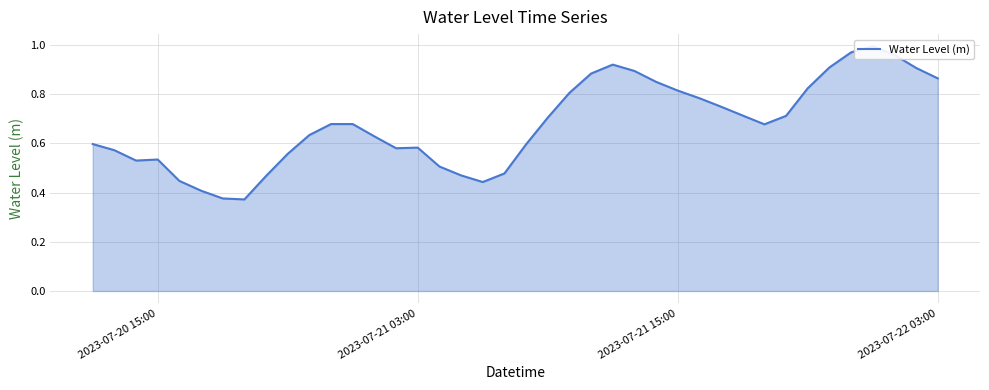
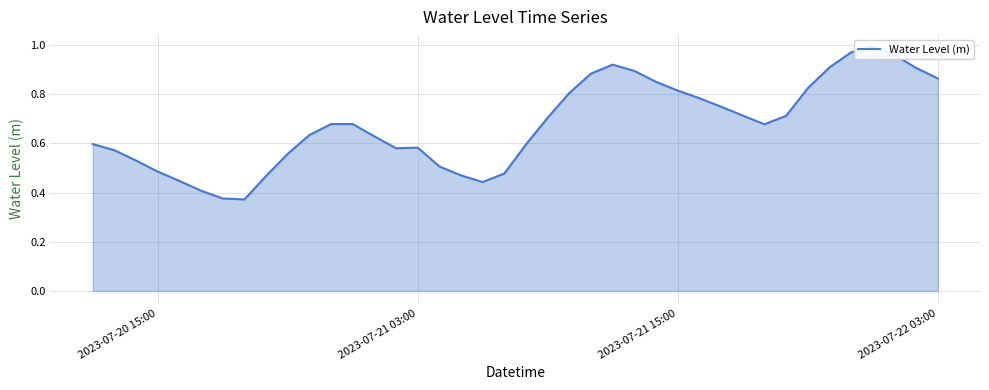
2023-07-20 15:00: 0.53 -> 0.49
